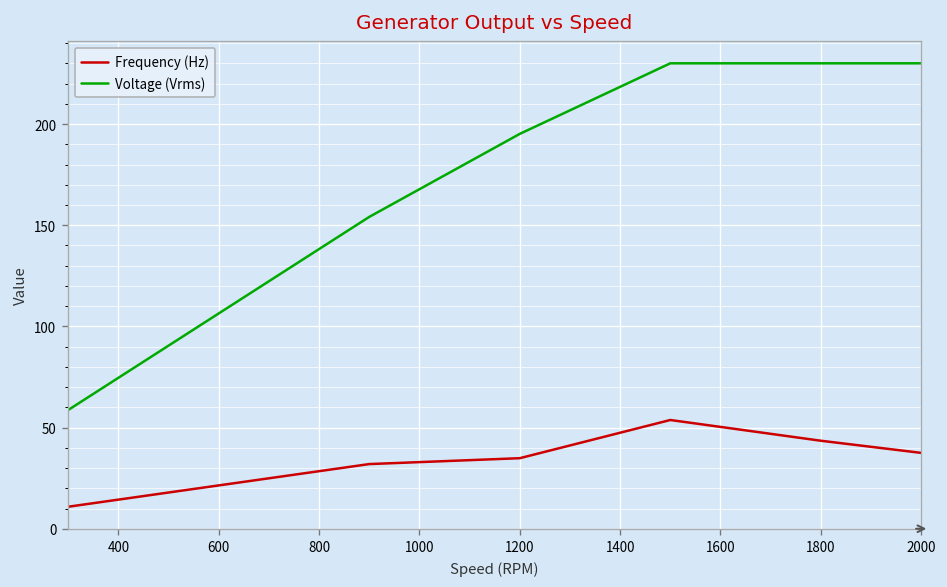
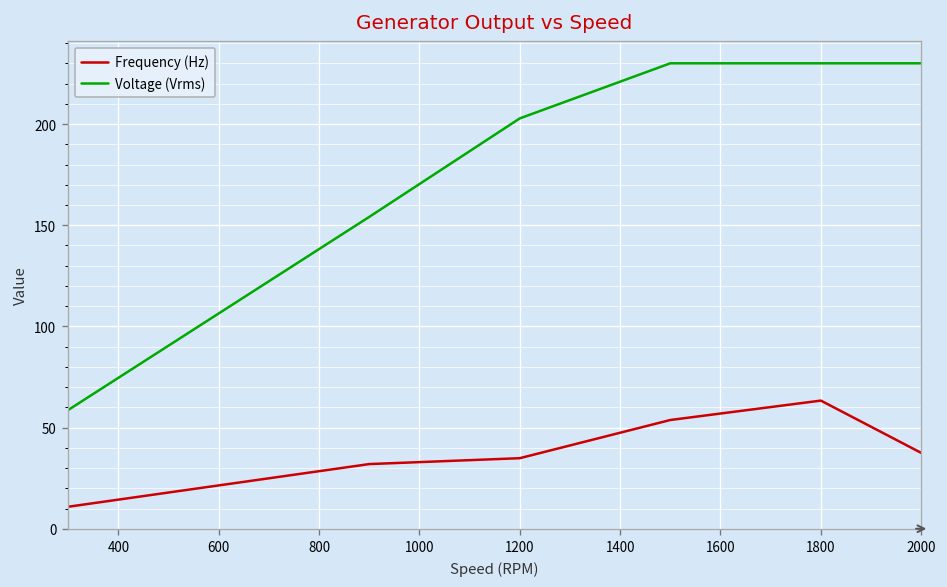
Voltage (Vrms), 1200: 195 -> 203
Frequency (Hz), 1800: 43 -> 63
